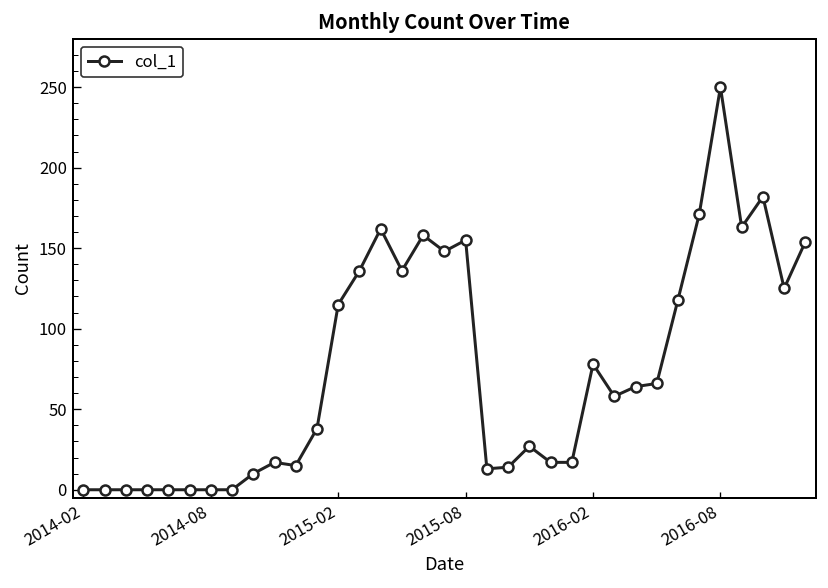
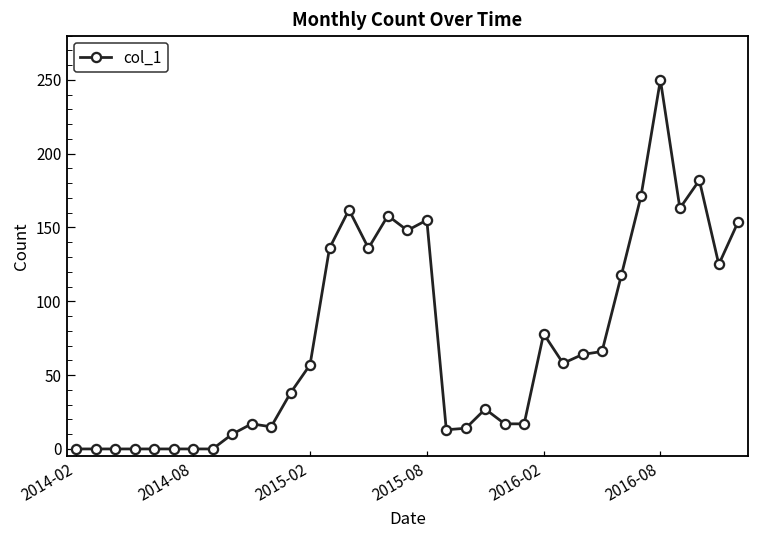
2015-02: 115 -> 57
